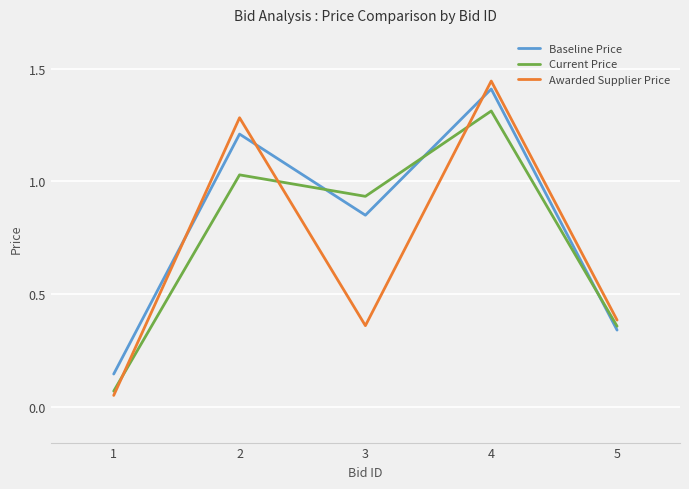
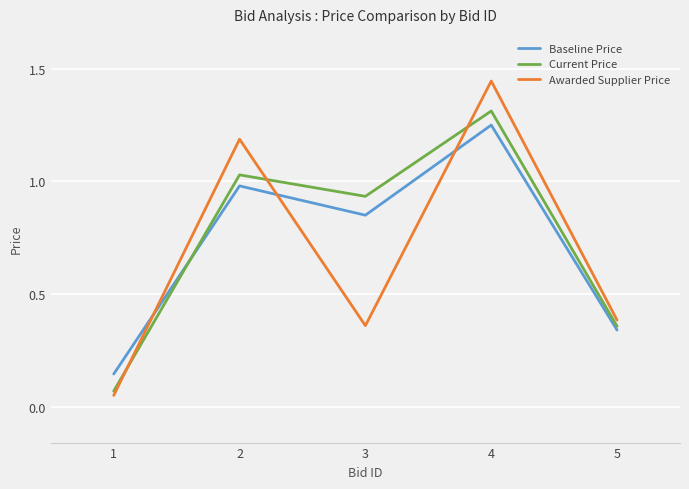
Baseline Price, 2: 1.21 -> 0.98
Awarded Supplier Price, 2: 1.28 -> 1.19
Baseline Price, 4: 1.41 -> 1.25
